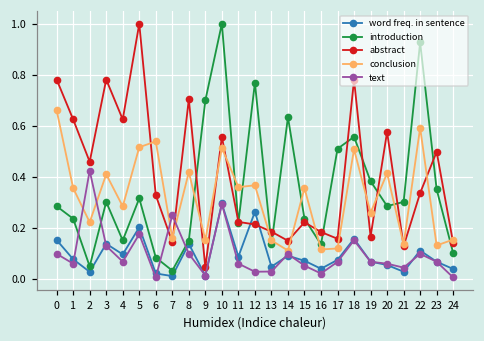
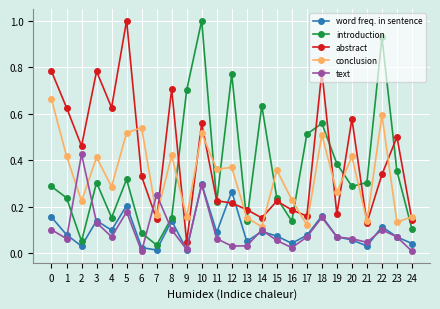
conclusion, 1: 0.36 -> 0.42
conclusion, 16: 0.12 -> 0.23
